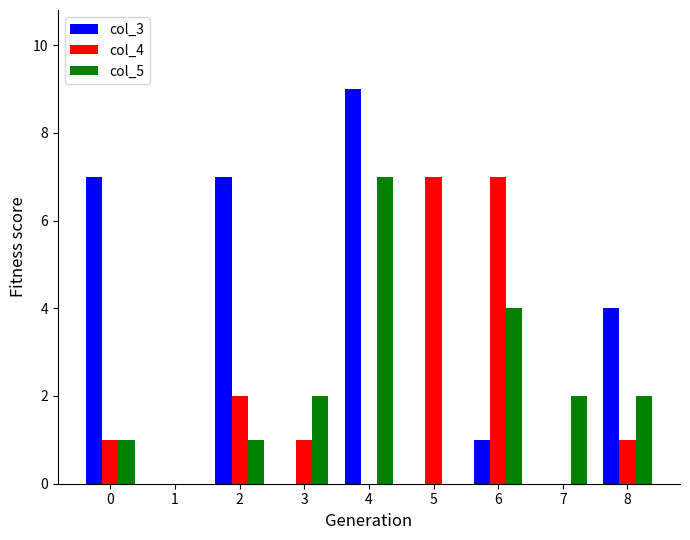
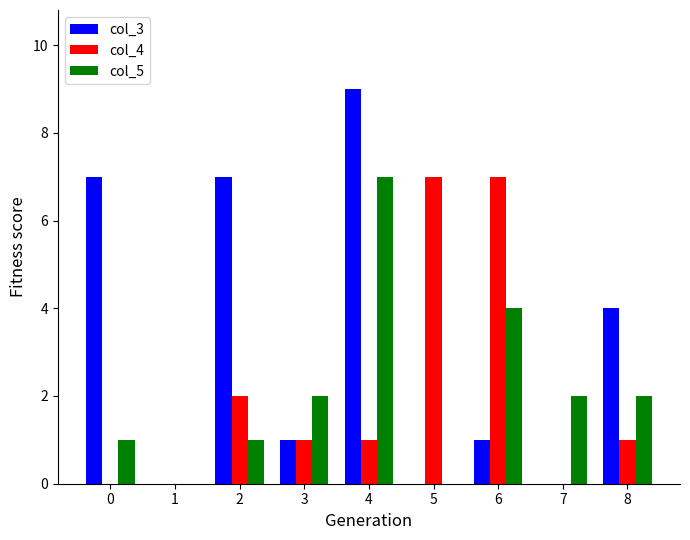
col_4, 0: 1 -> 0
col_3, 3: 0 -> 1
col_4, 4: 0 -> 1
